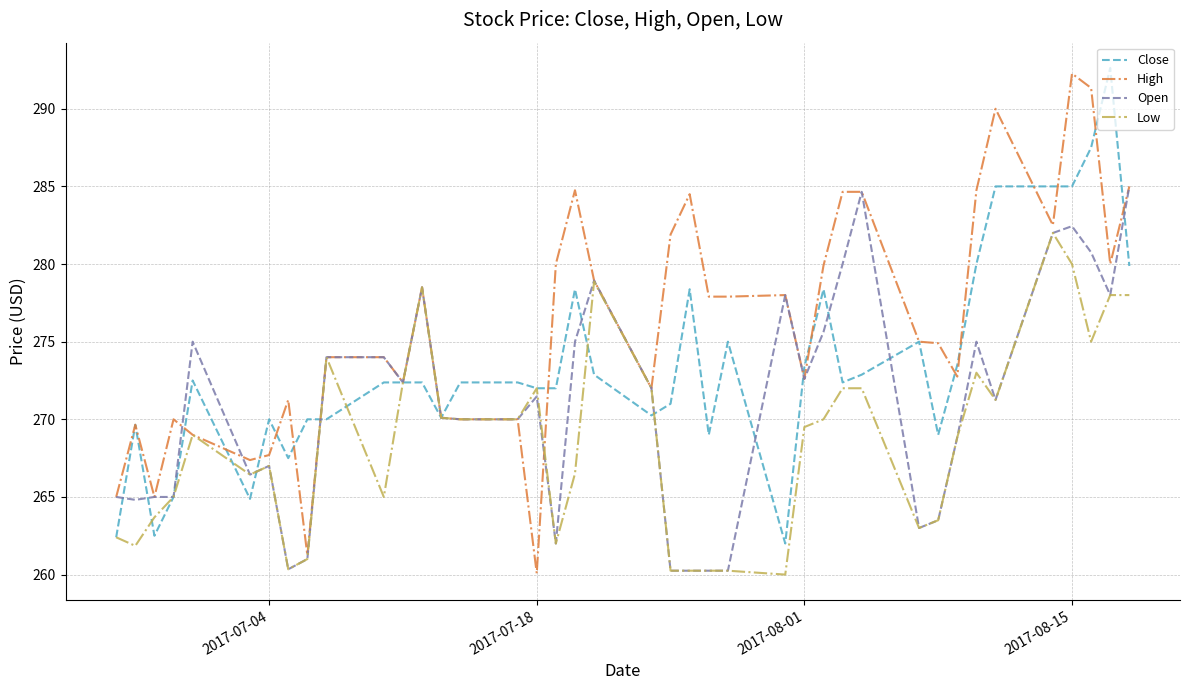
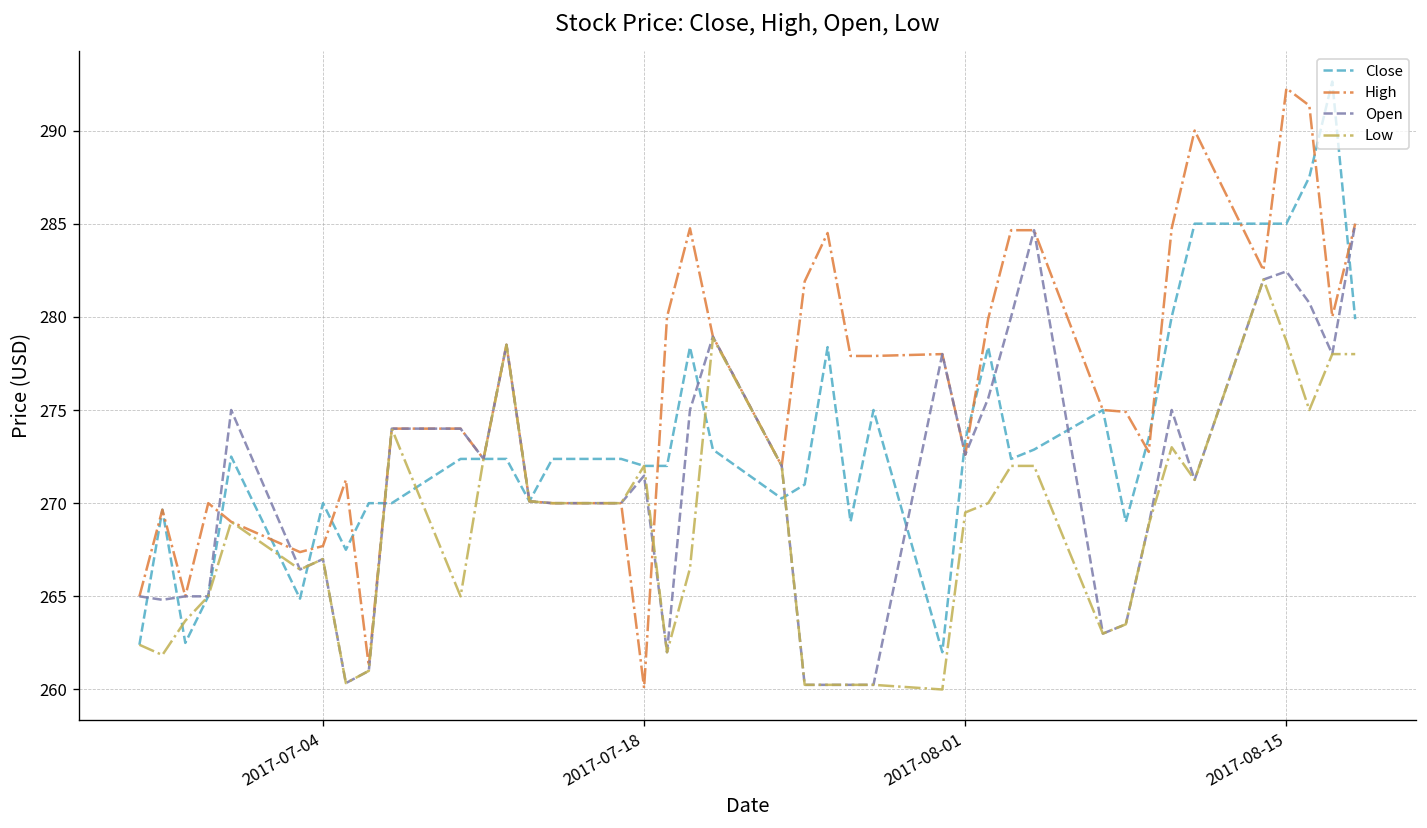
Low, 2017-08-15: 280.0 -> 278.7
